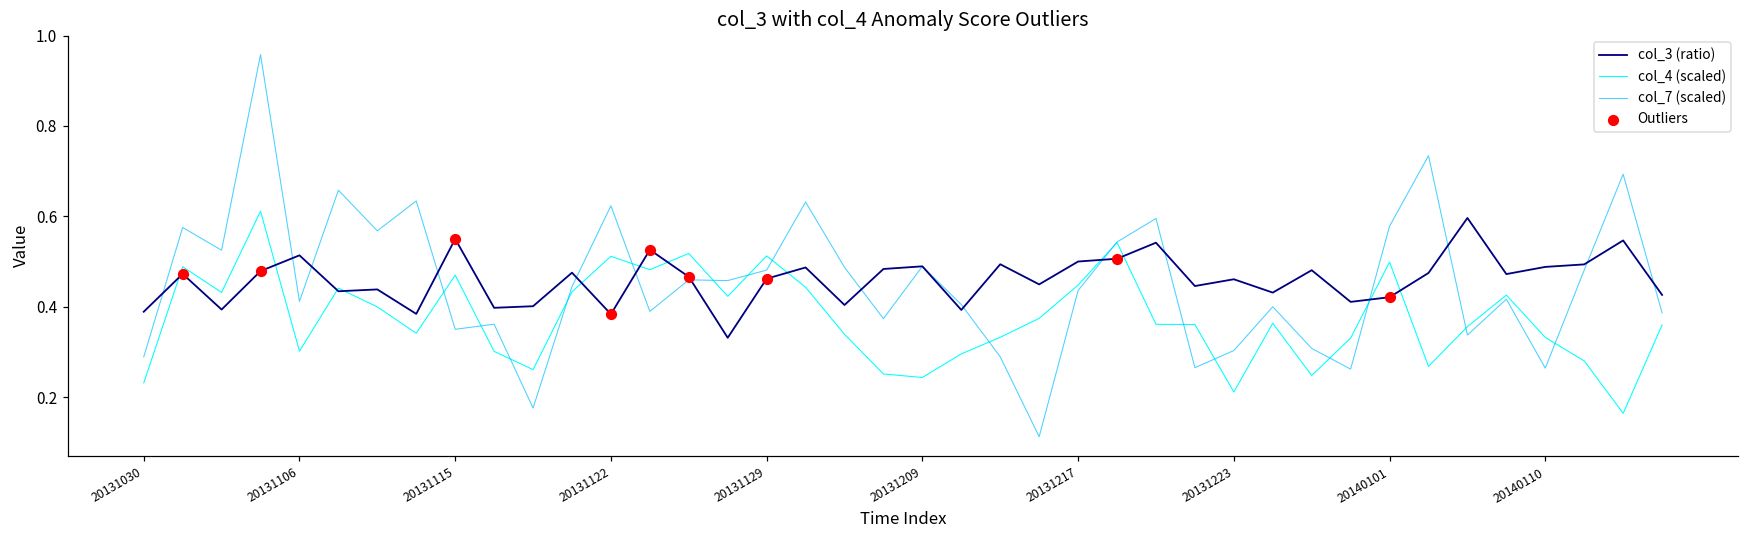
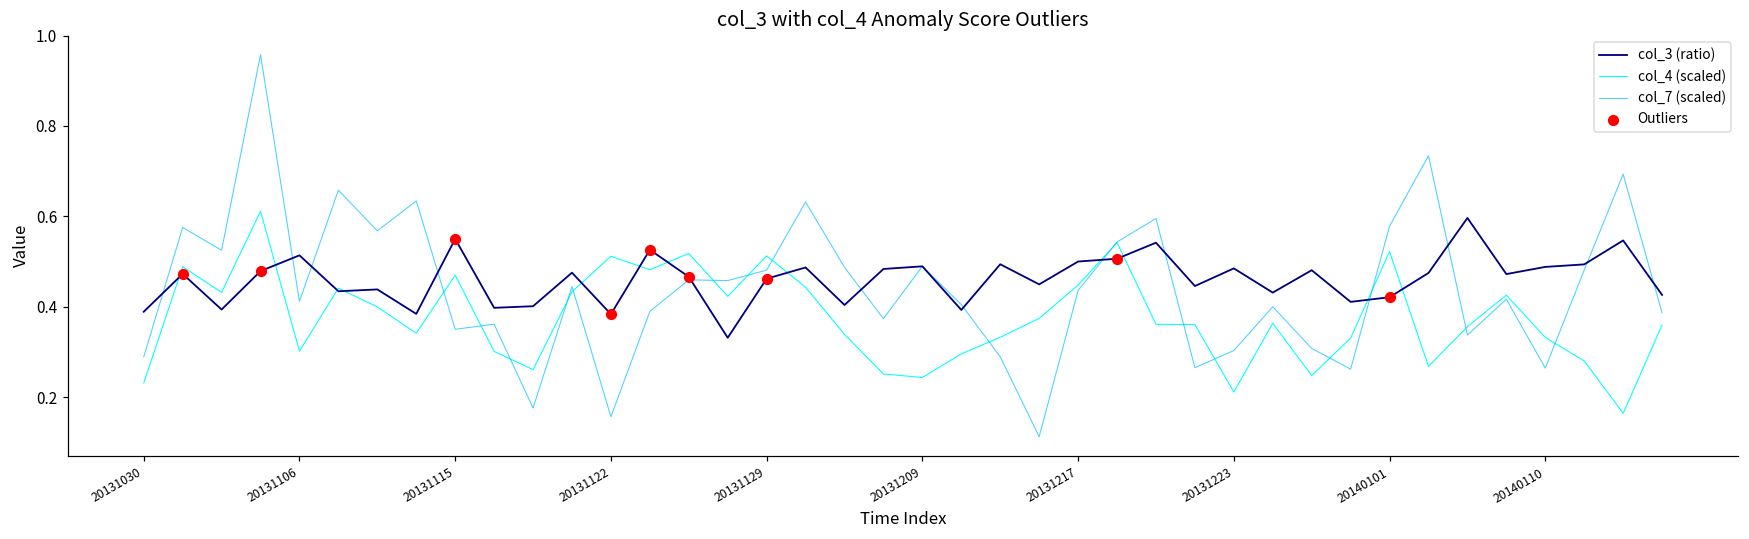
col_7 (scaled), 20131122: 0.62 -> 0.16
col_3 (ratio), 20131223: 0.46 -> 0.48
col_4 (scaled), 20140101: 0.50 -> 0.52
